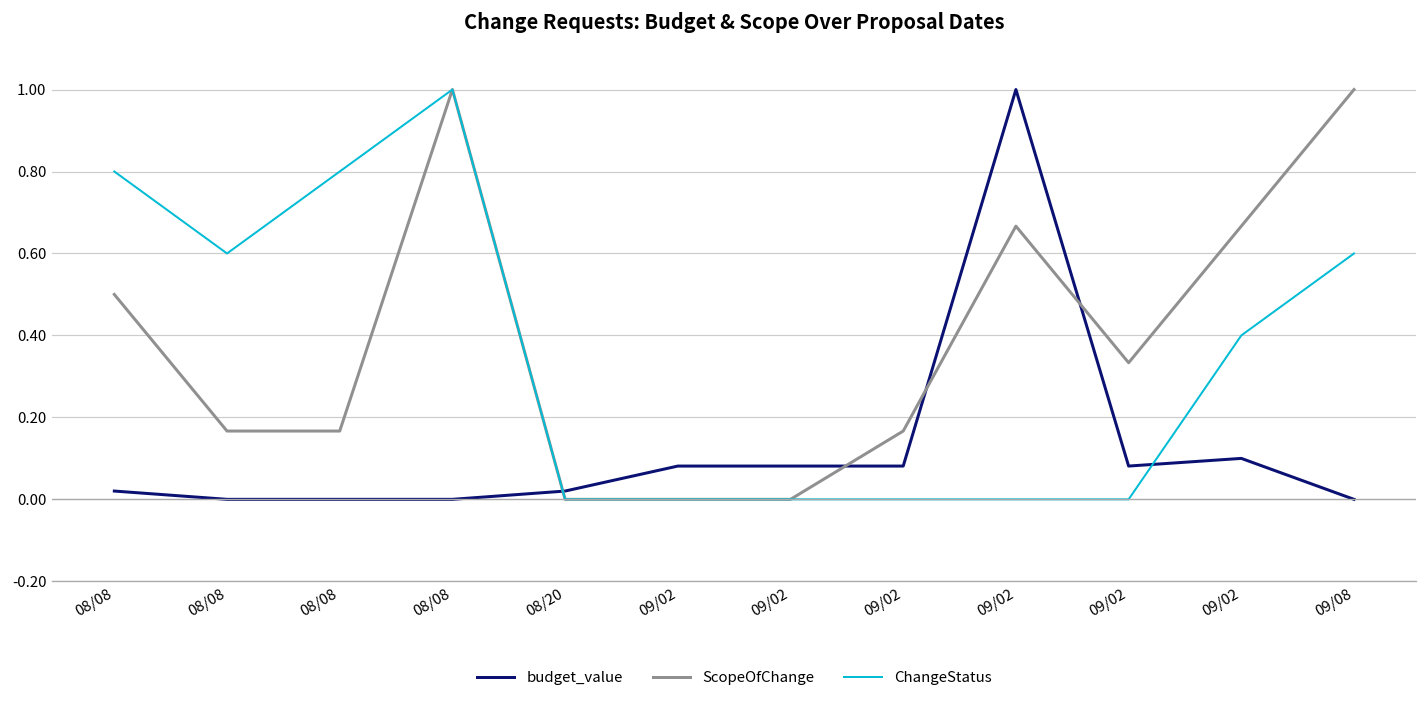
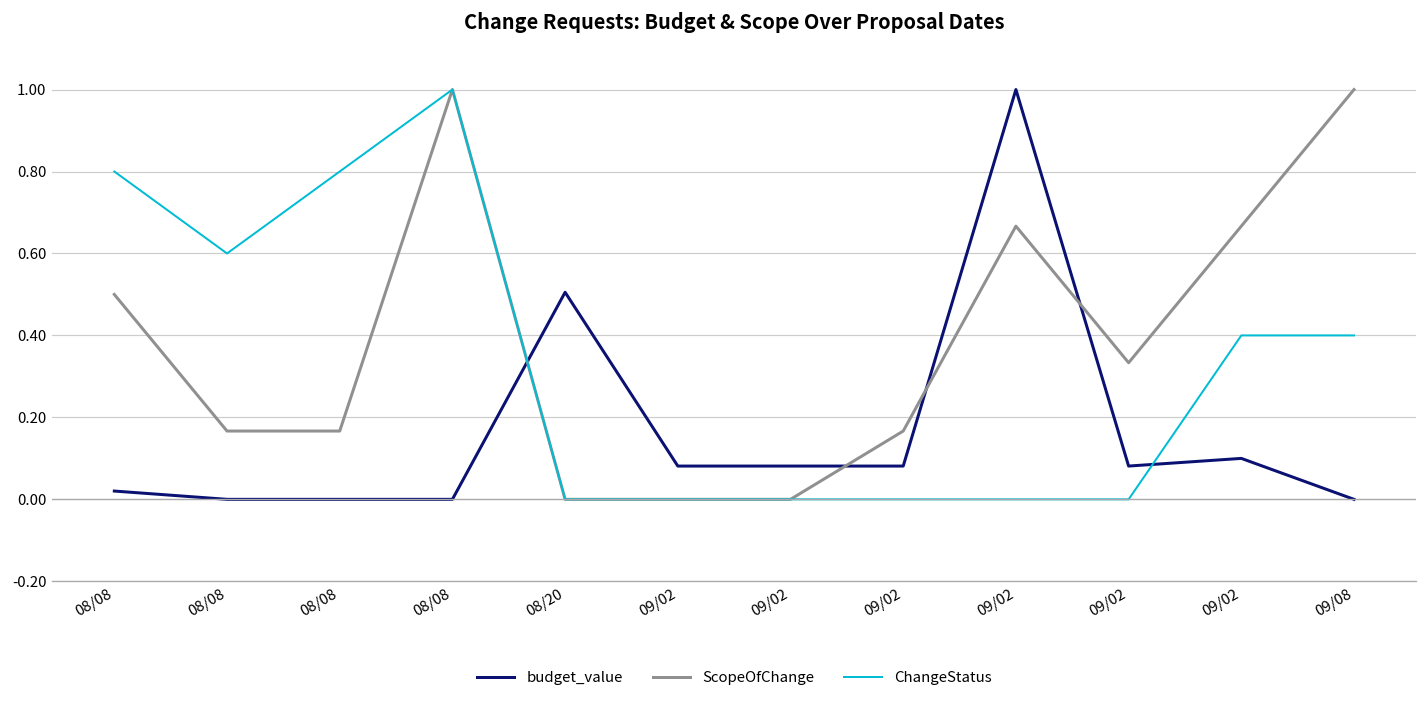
budget_value, 08/20: 0.02 -> 0.51
ChangeStatus, 09/08: 0.60 -> 0.40
